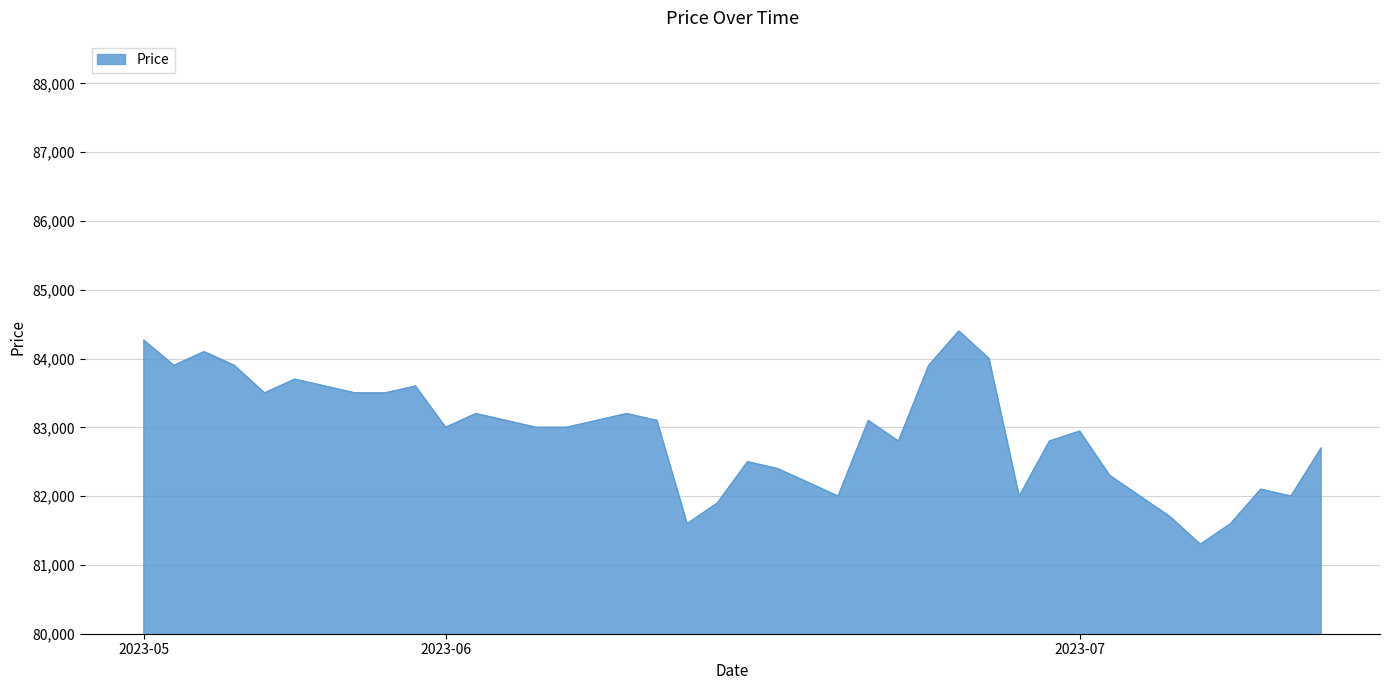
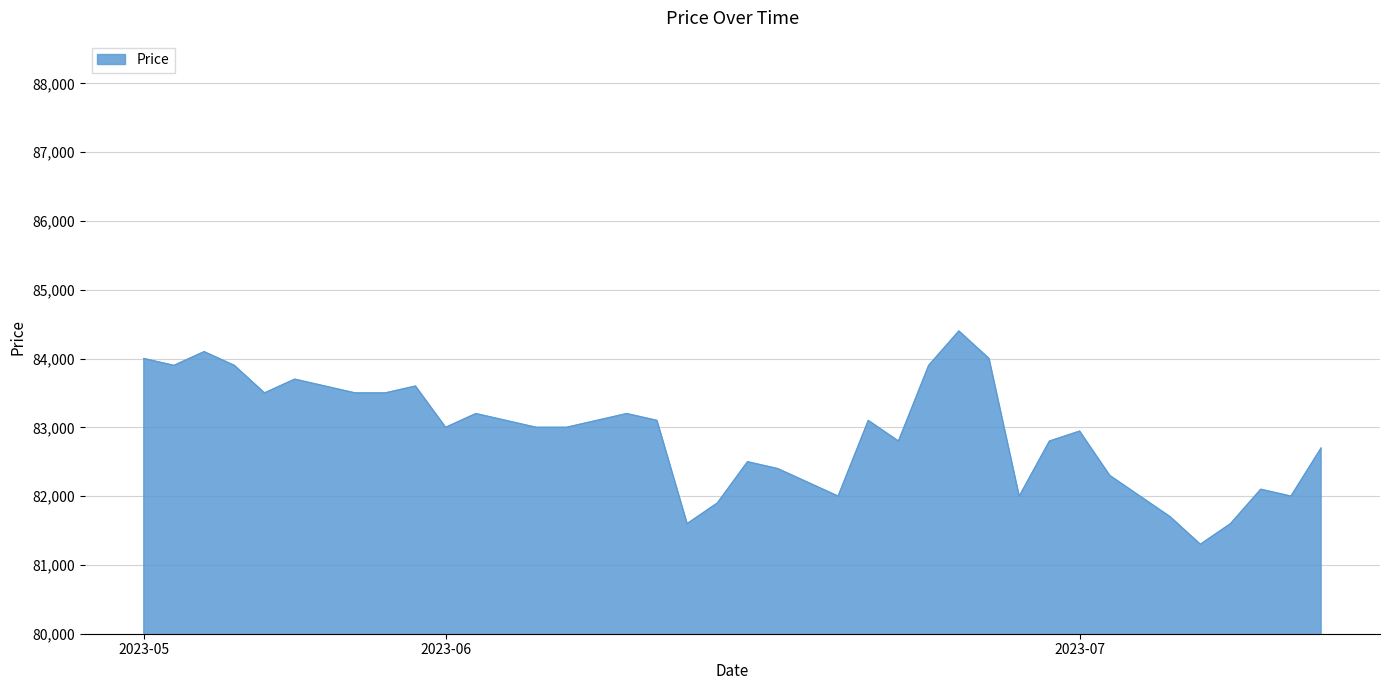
2023-05: 84,300 -> 84,000
